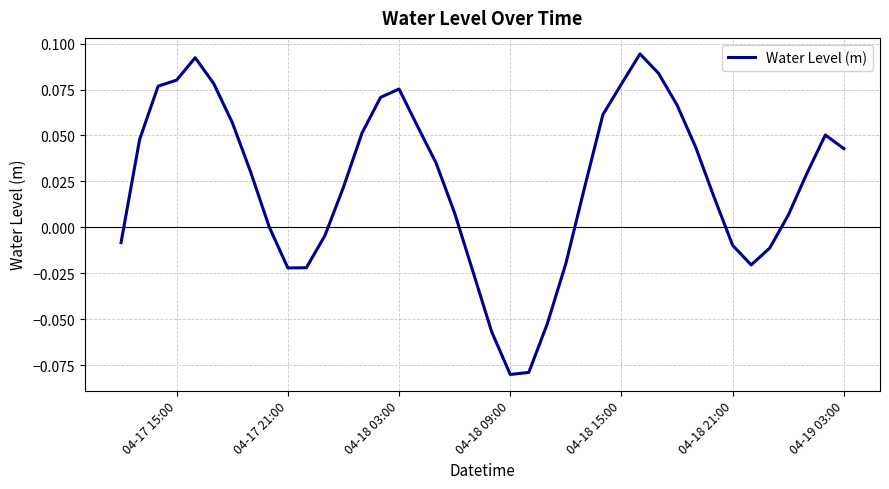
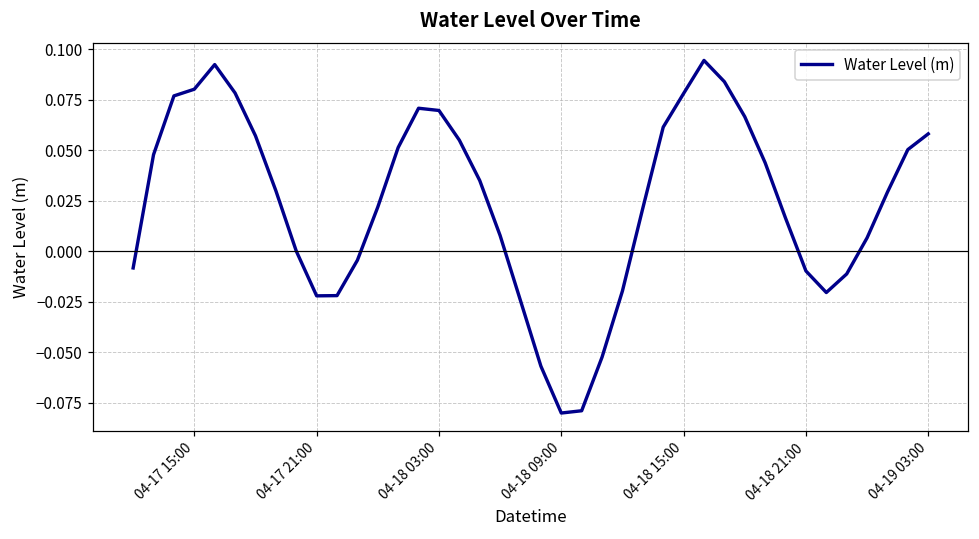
04-18 03:00: 0.075 -> 0.070
04-19 03:00: 0.043 -> 0.058
